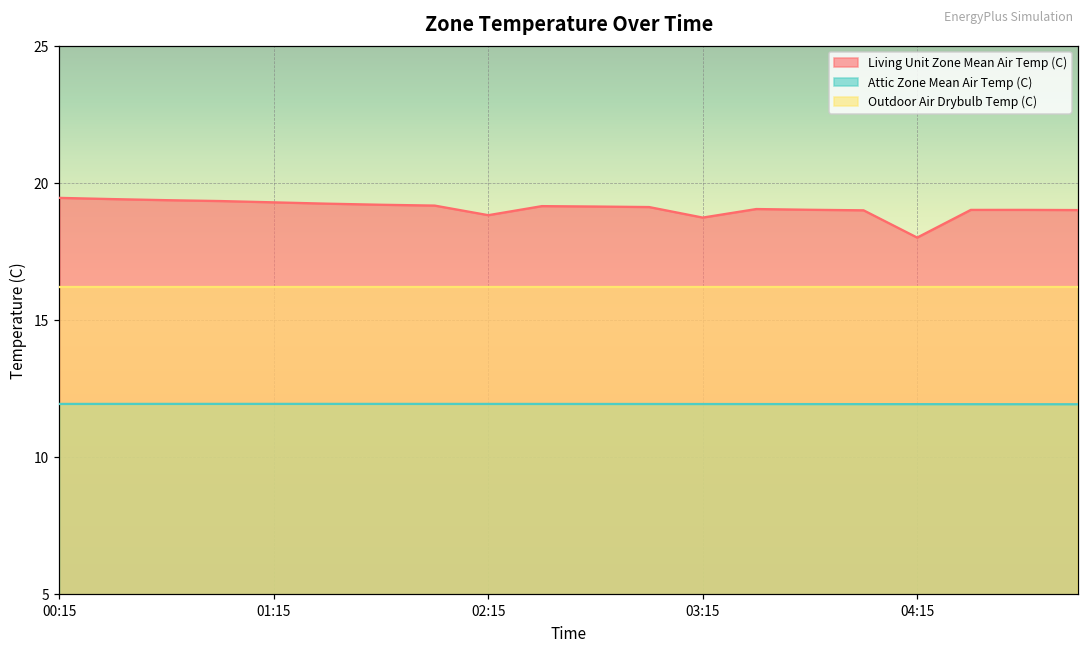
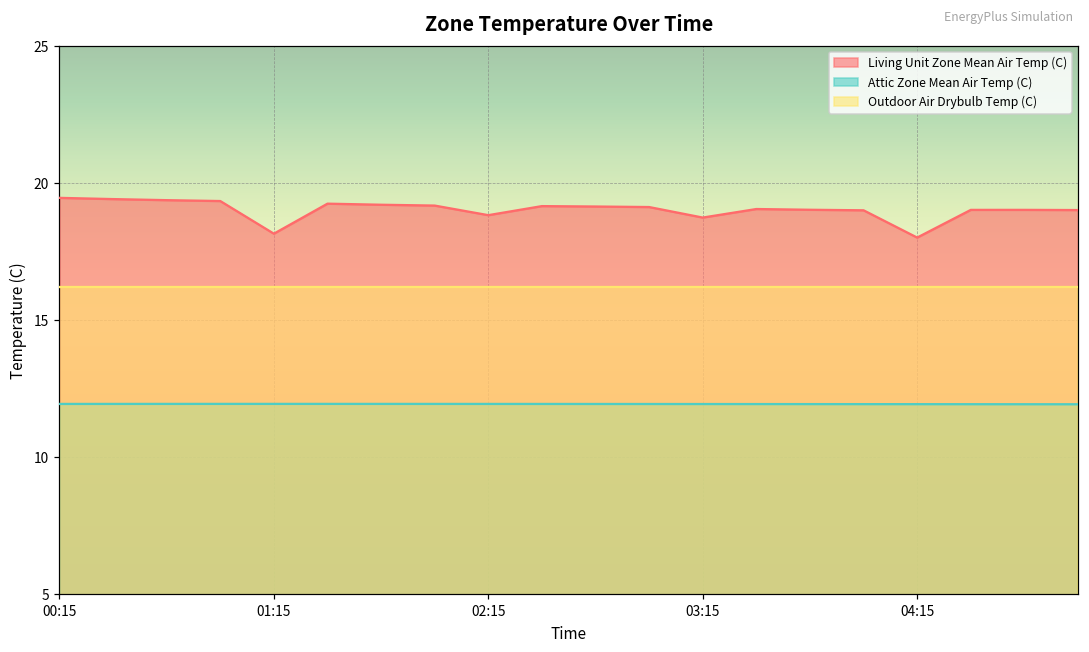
Living Unit Zone Mean Air Temp (C), 01:15: 19.3 -> 18.2
